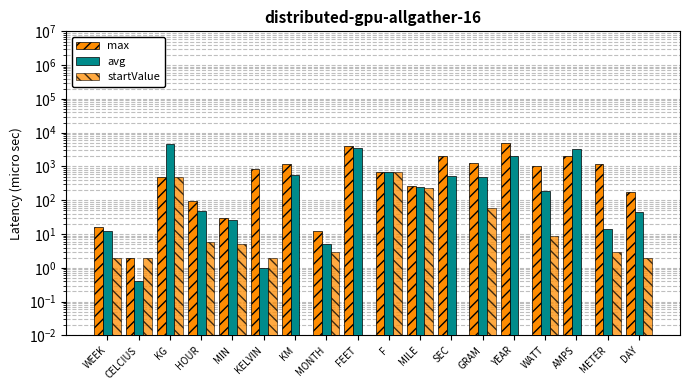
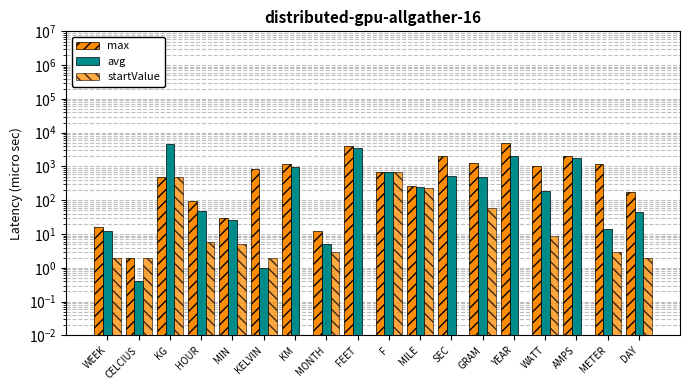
avg, KM: 600 -> 1000
avg, AMPS: 3000 -> 2000
